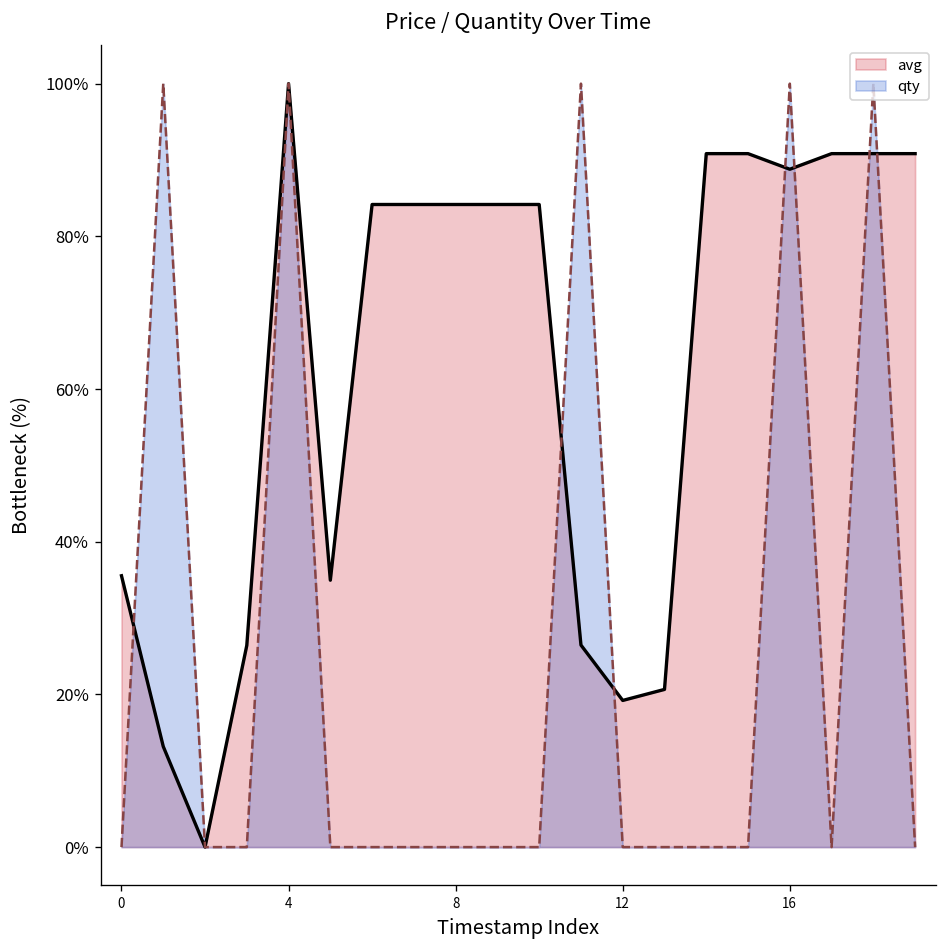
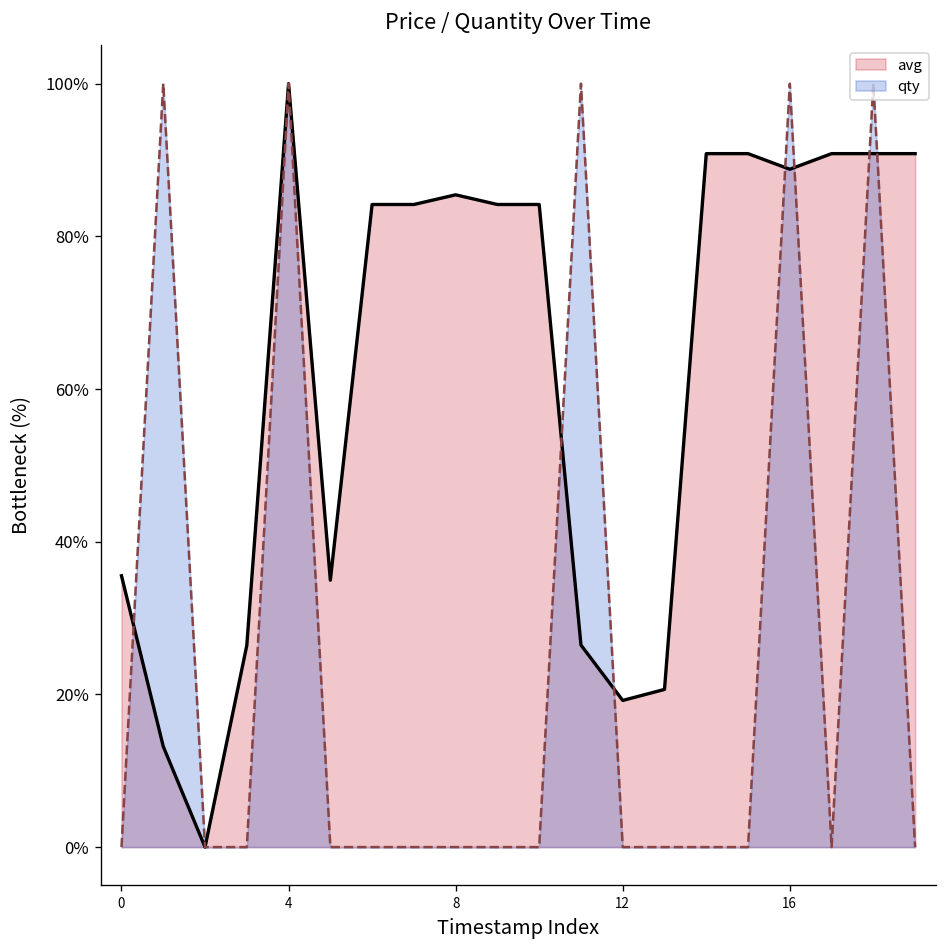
avg, 8: 84% -> 85%
